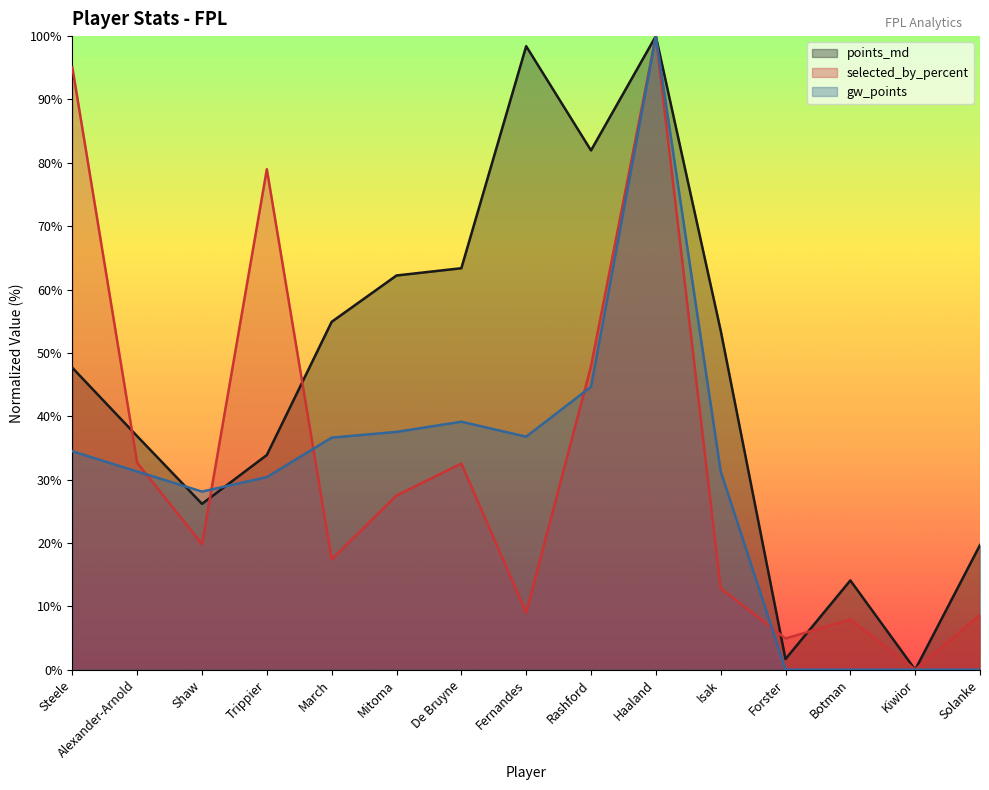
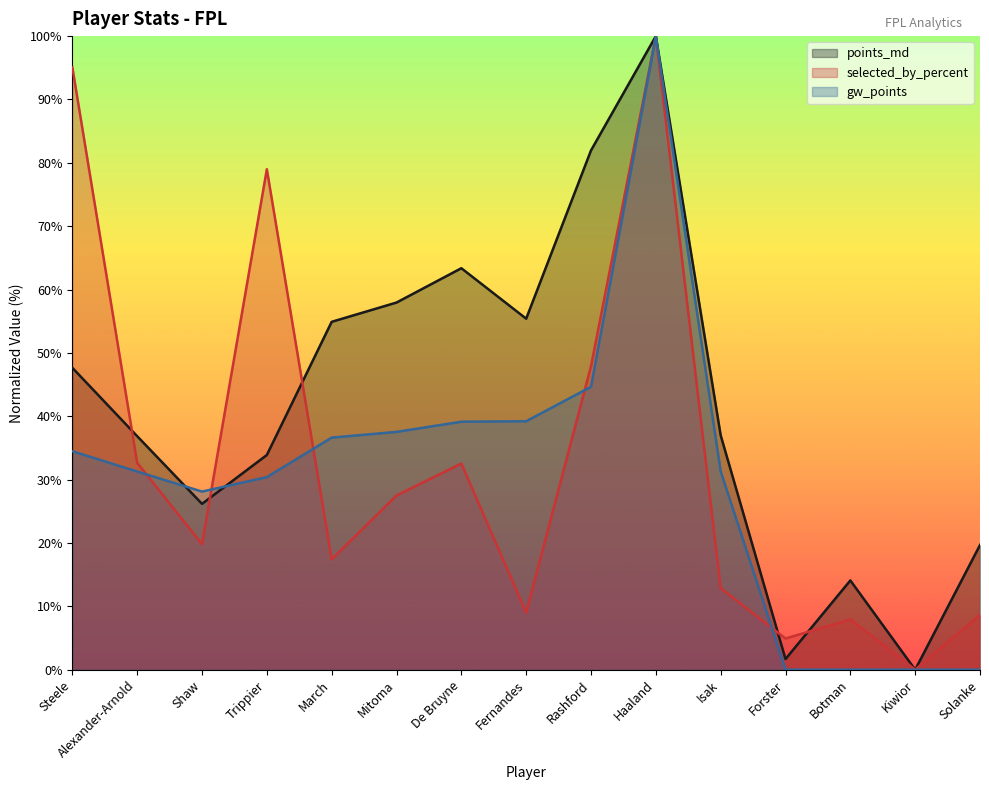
points_md, Mitoma: 62% -> 58%
points_md, Fernandes: 98% -> 55%
gw_points, Fernandes: 37% -> 39%
points_md, Isak: 54% -> 37%
